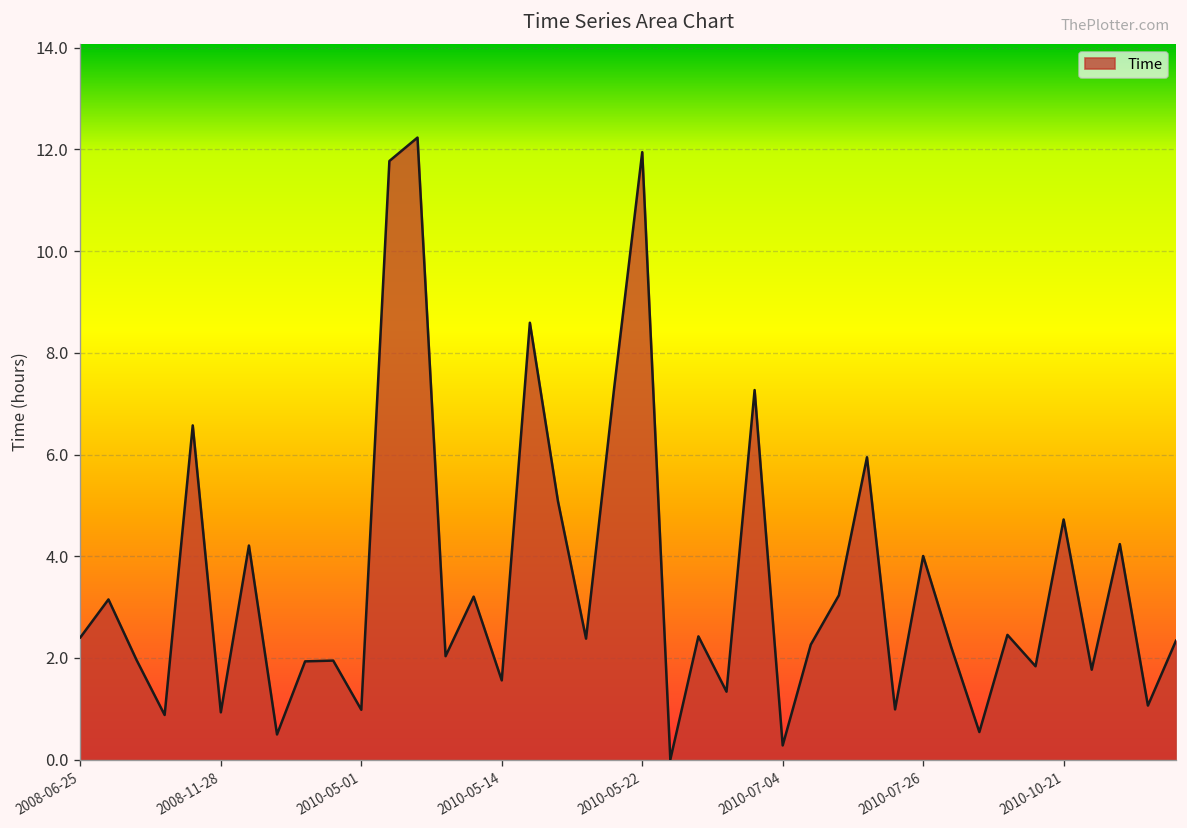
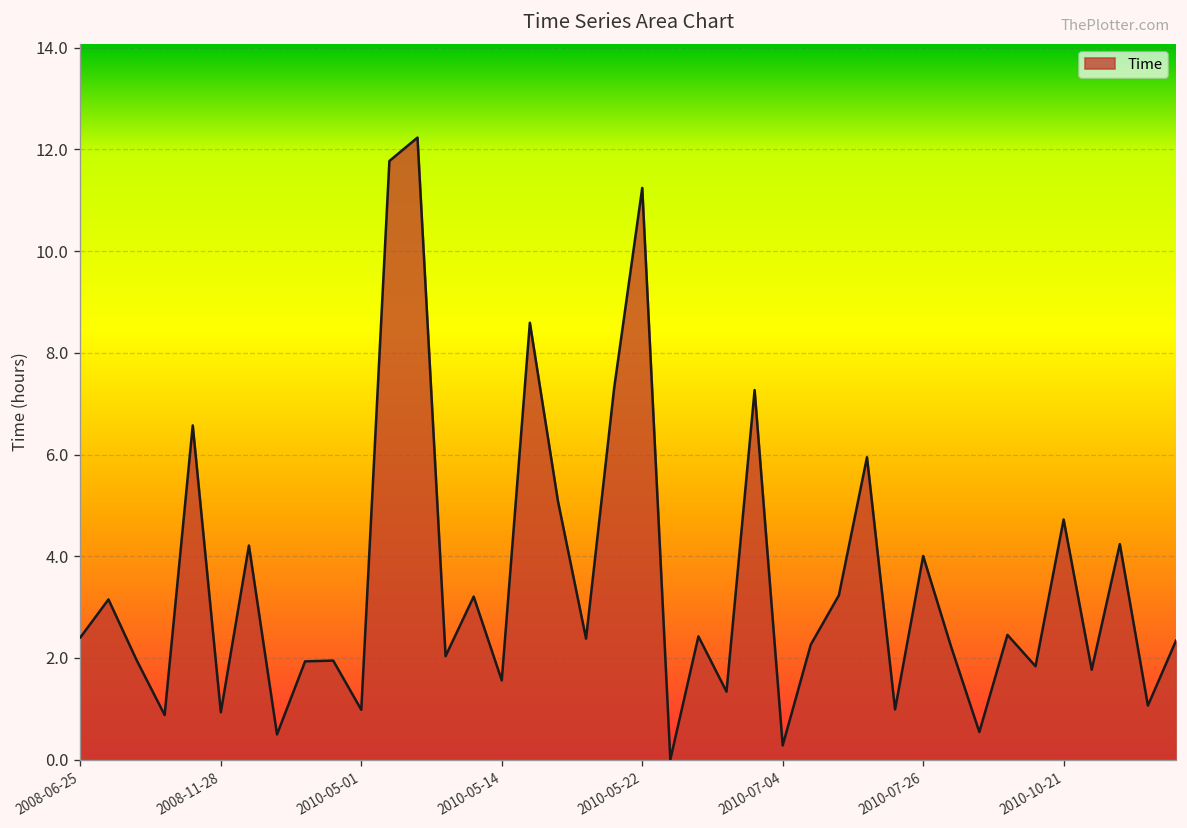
2010-05-22: 11.9 -> 11.2
